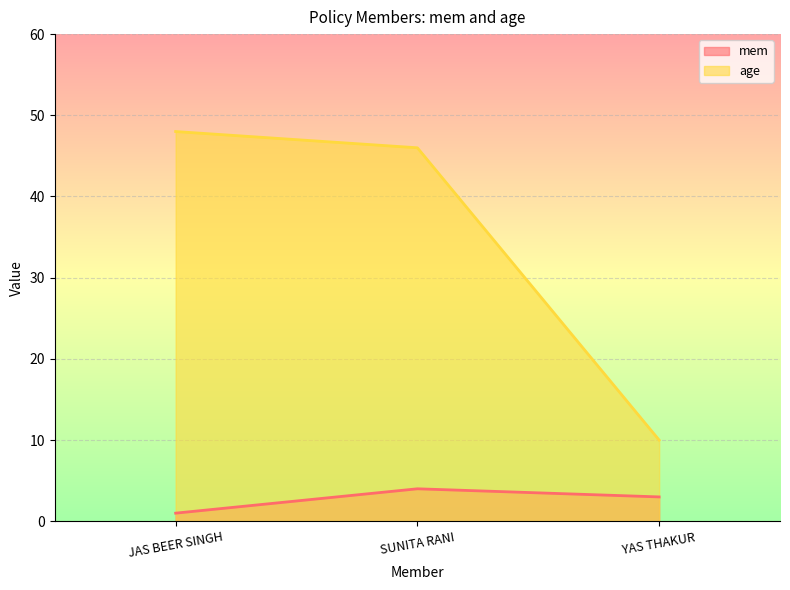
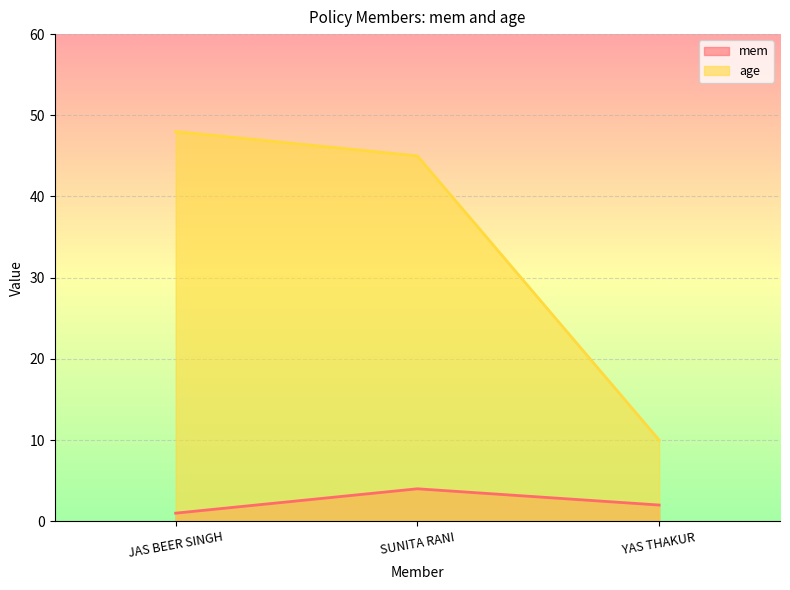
age, SUNITA RANI: 46 -> 45
mem, YAS THAKUR: 3 -> 2
